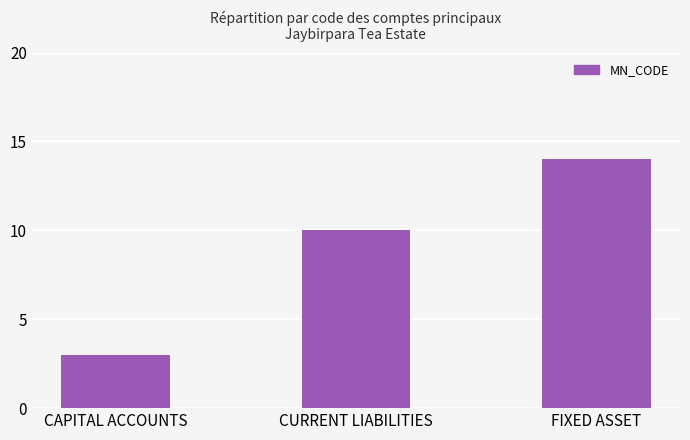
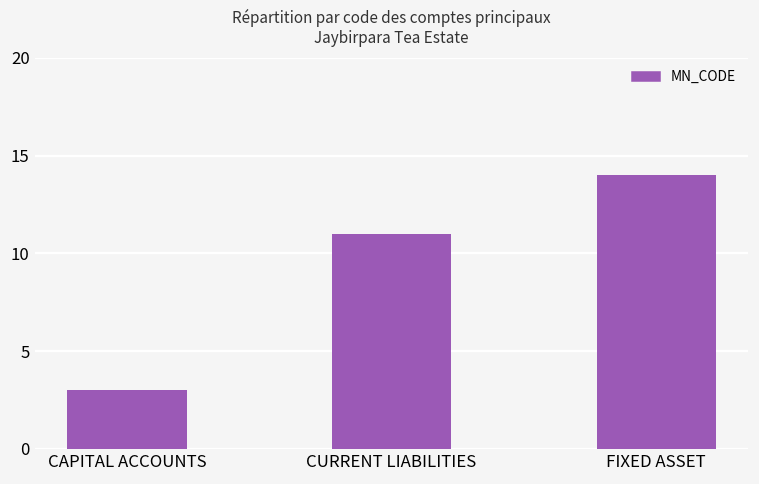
CURRENT LIABILITIES: 10 -> 11
